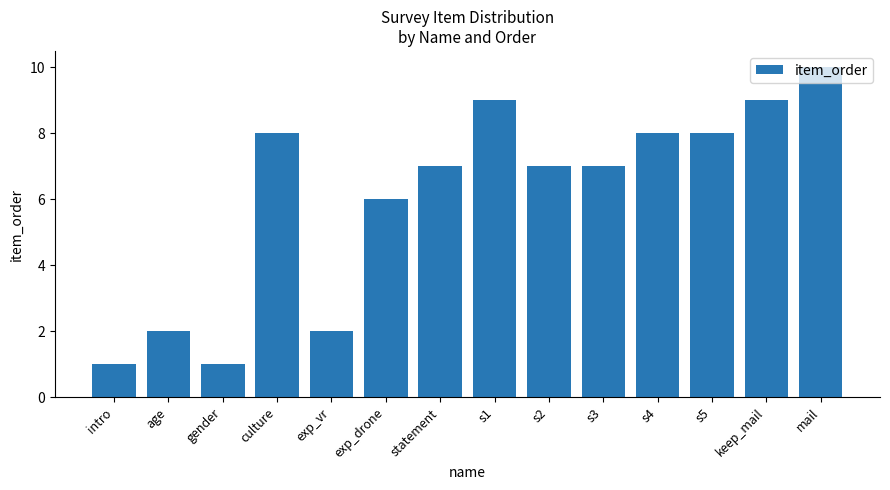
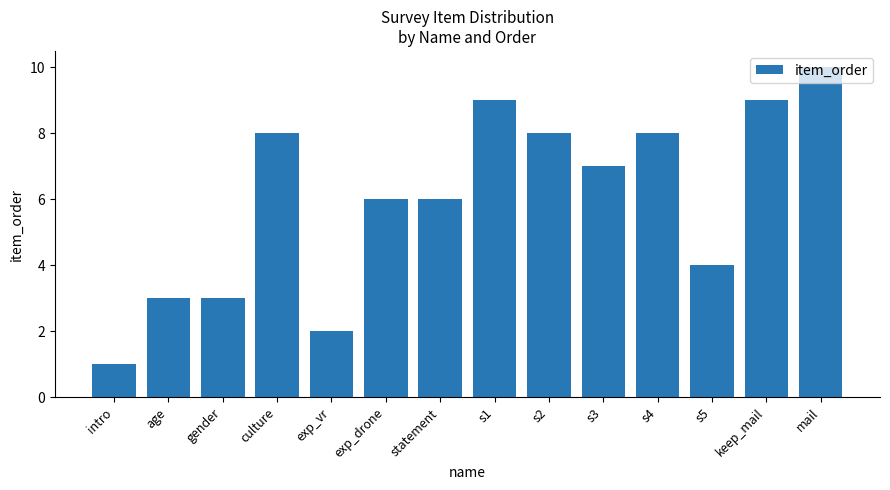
age: 2 -> 3
gender: 1 -> 3
statement: 7 -> 6
s2: 7 -> 8
s5: 8 -> 4
